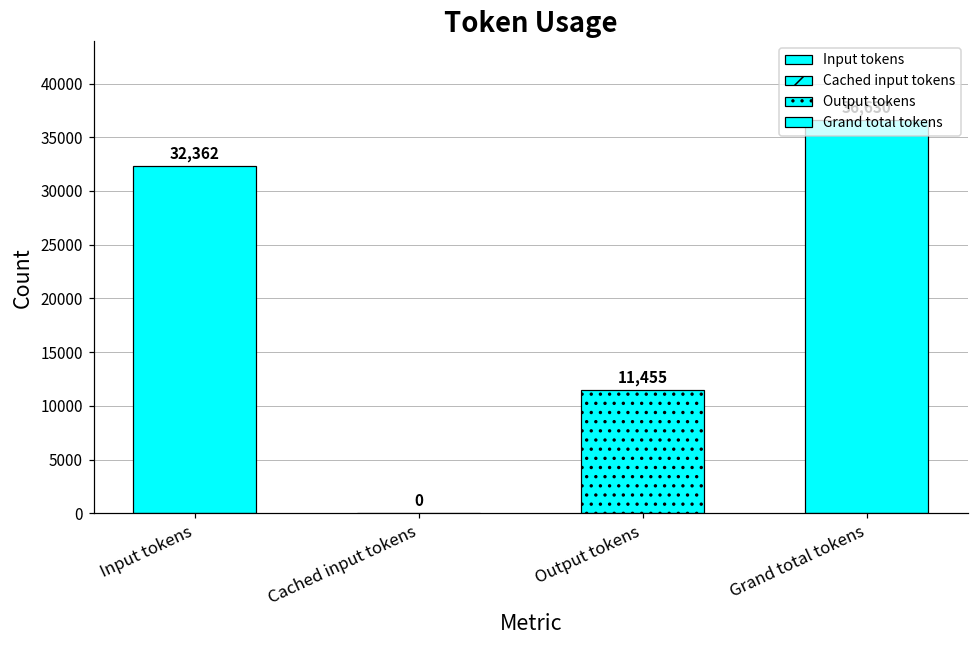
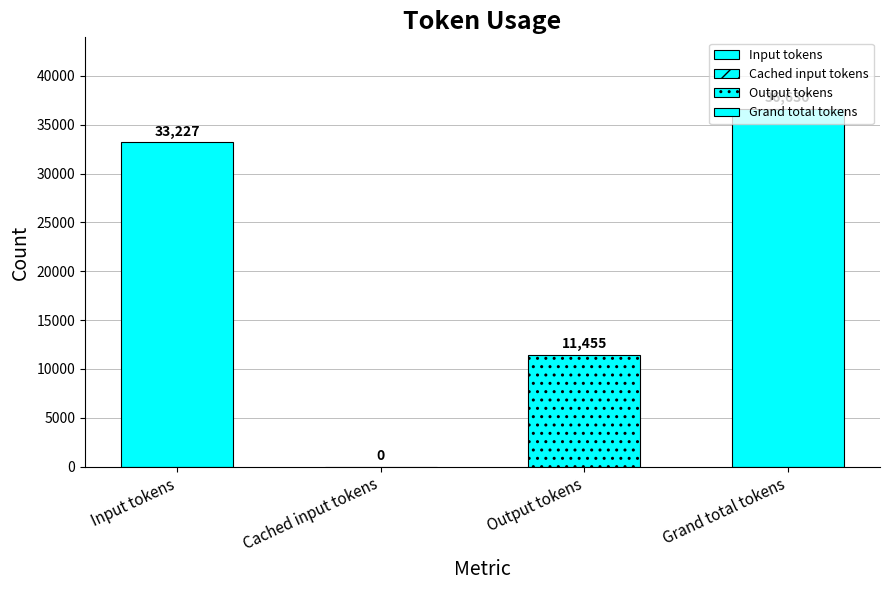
Input tokens: 32,362 -> 33,227
